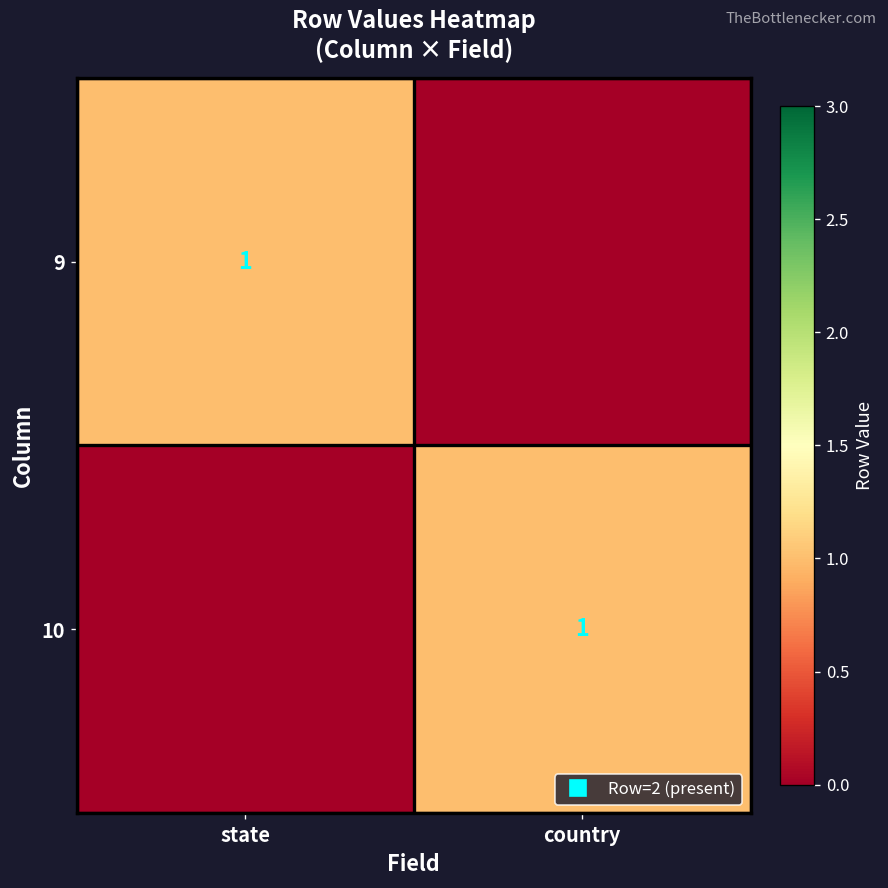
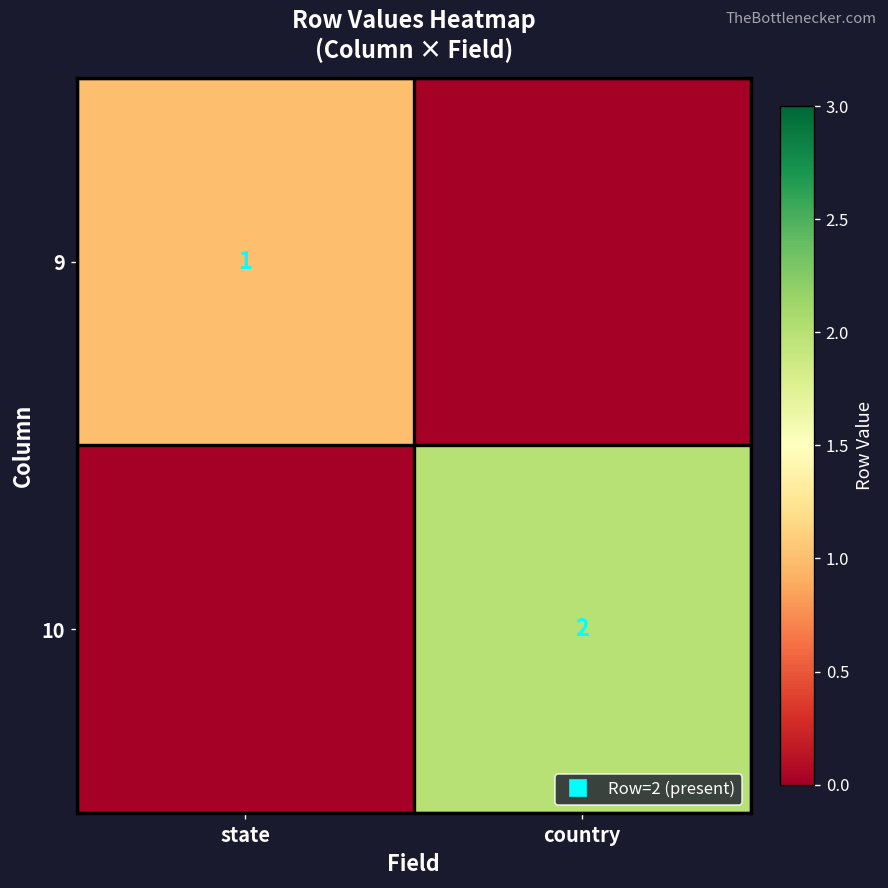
10, country: 1 -> 2
